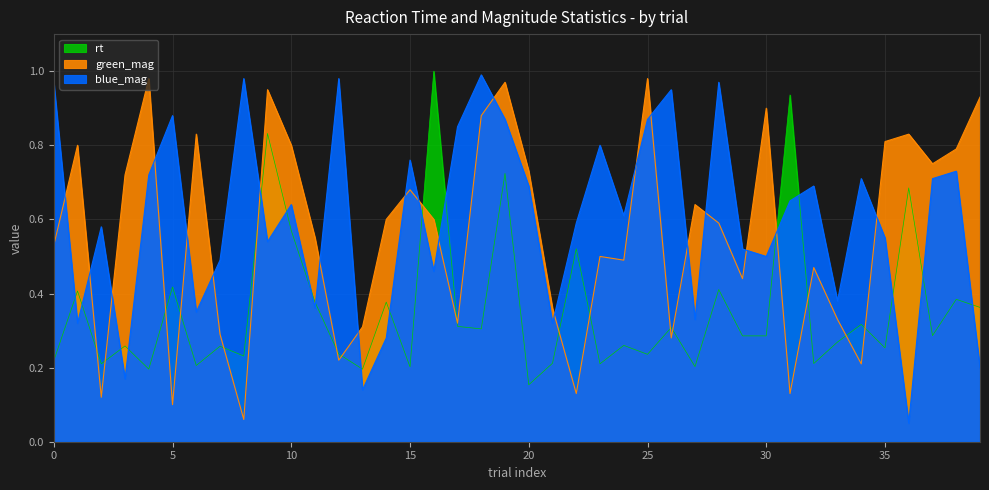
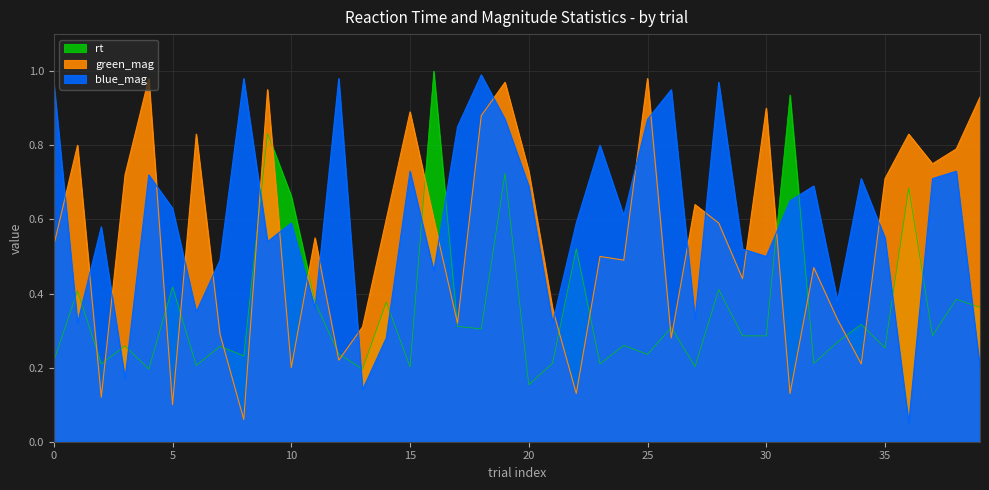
blue_mag, 5: 0.88 -> 0.63
rt, 10: 0.57 -> 0.66
green_mag, 10: 0.8 -> 0.2
blue_mag, 10: 0.64 -> 0.59
green_mag, 15: 0.68 -> 0.89
blue_mag, 15: 0.76 -> 0.73
green_mag, 35: 0.81 -> 0.71
